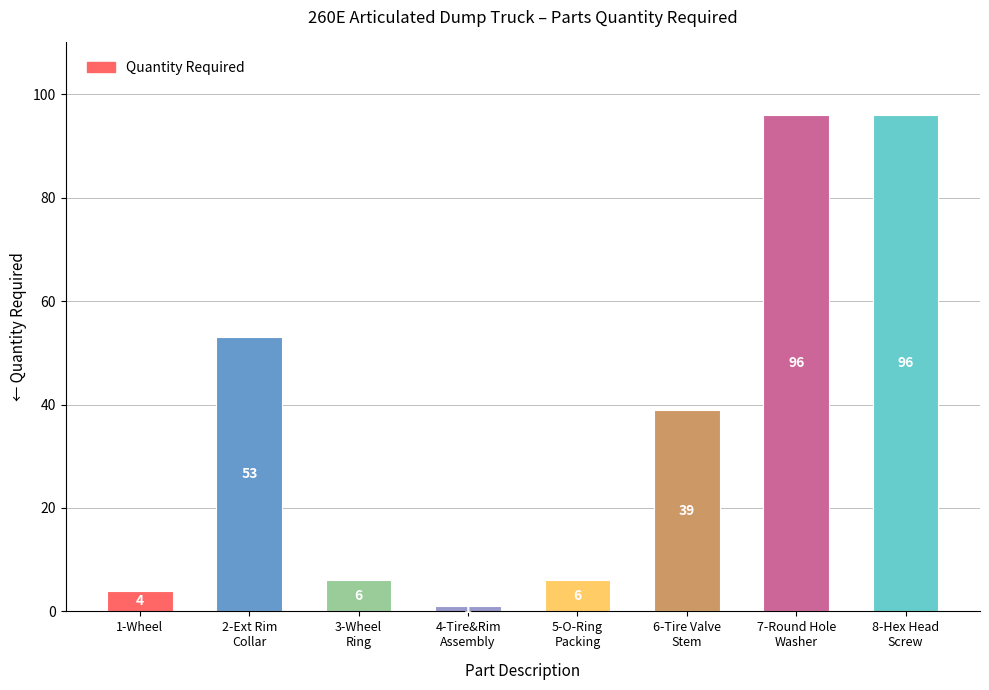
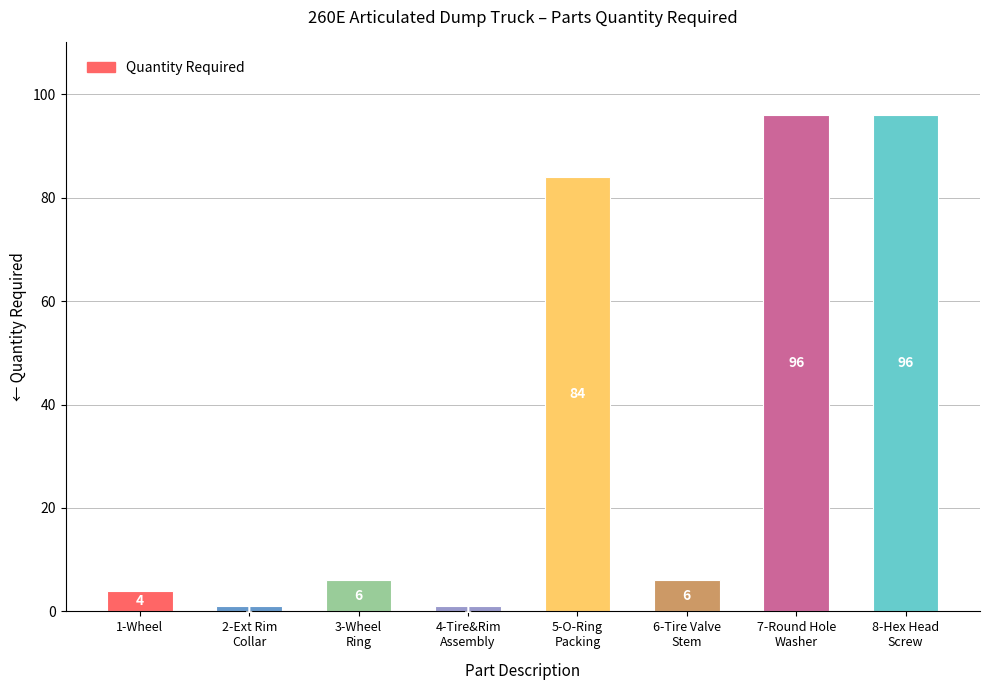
2-Ext Rim Collar: 53 -> 1
5-O-Ring Packing: 6 -> 84
6-Tire Valve Stem: 39 -> 6
